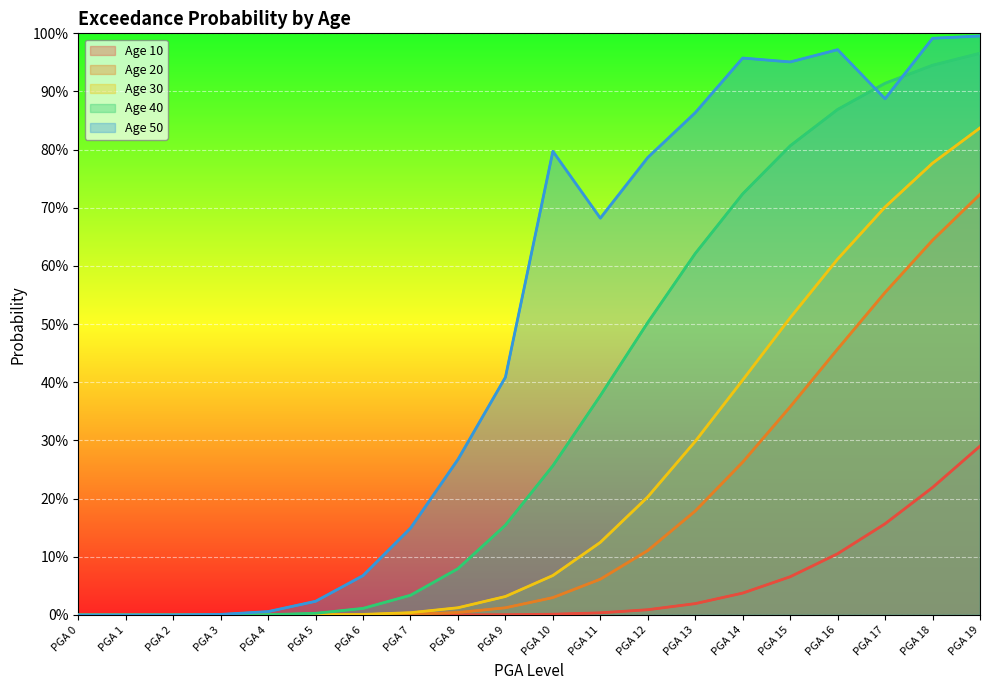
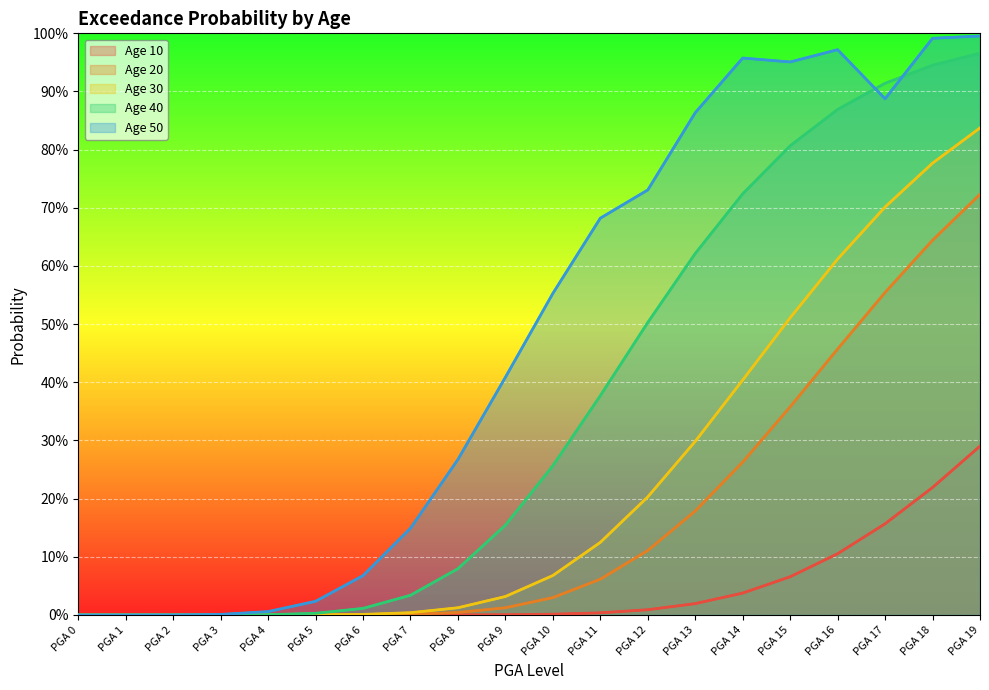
Age 50, PGA 10: 80% -> 55%
Age 50, PGA 12: 79% -> 73%
